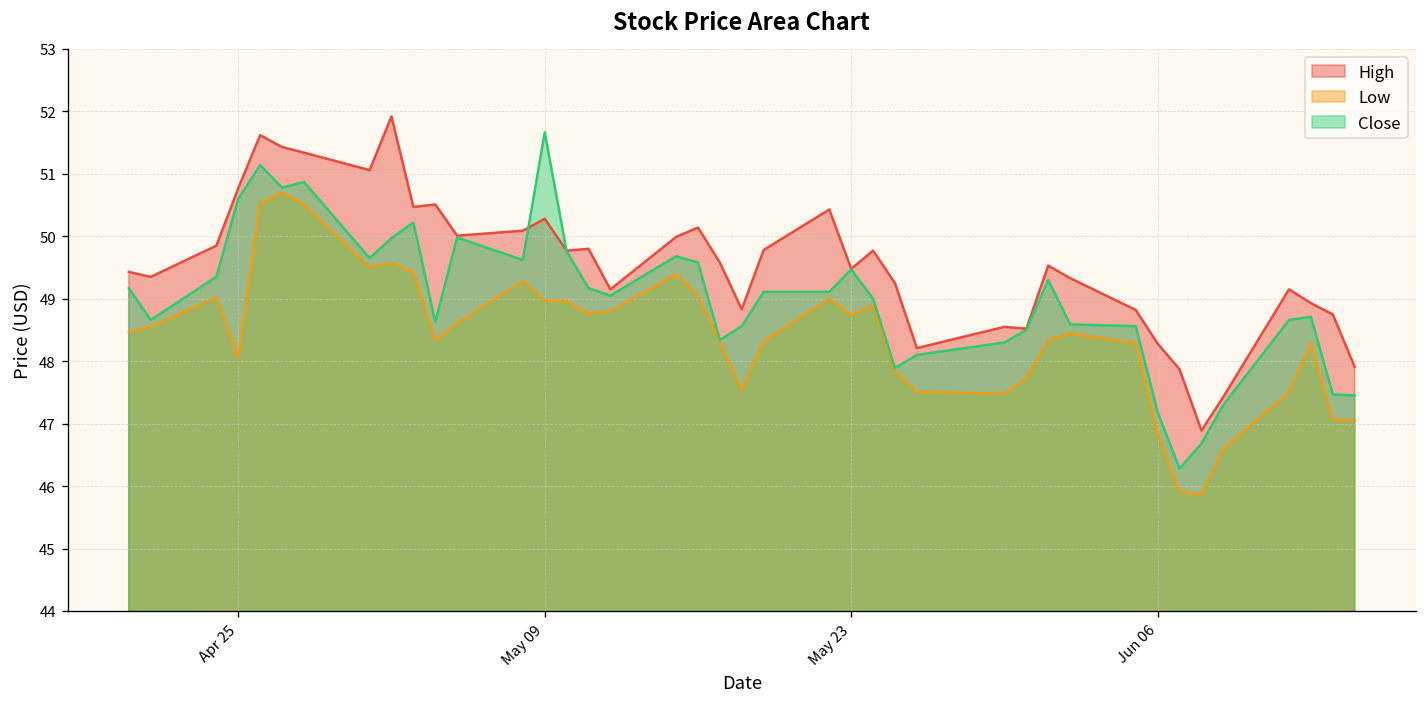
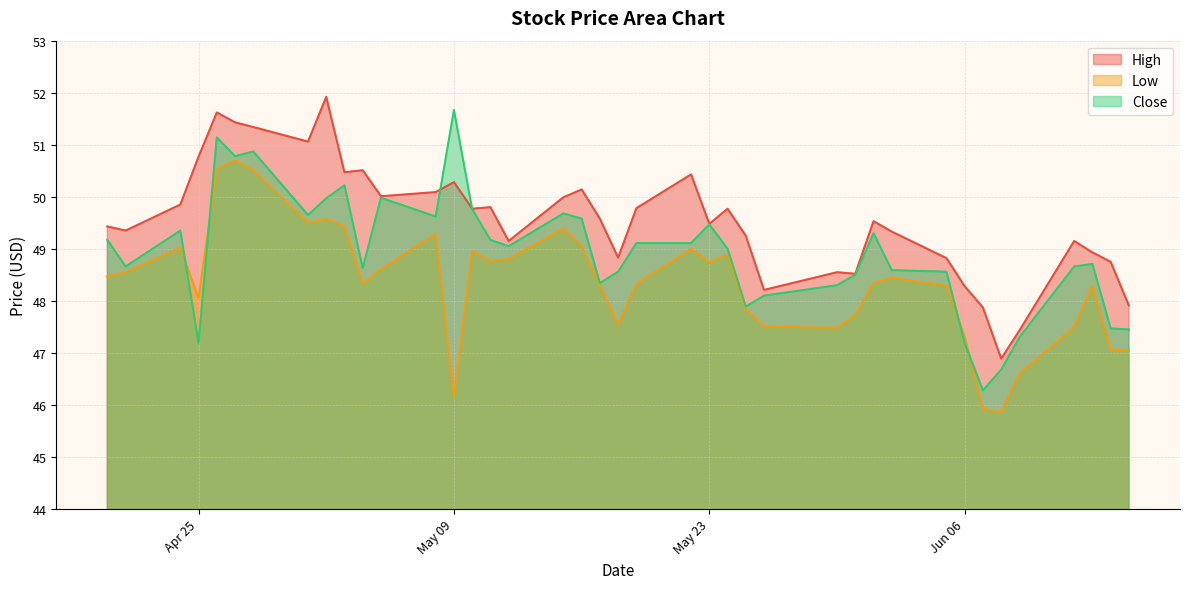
Close, Apr 25: 50.6 -> 47.2
Low, May 09: 49.0 -> 46.2
Low, Jun 06: 46.8 -> 47.3
